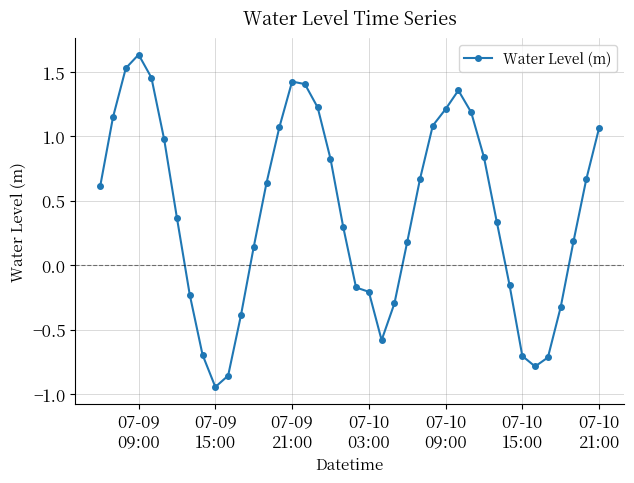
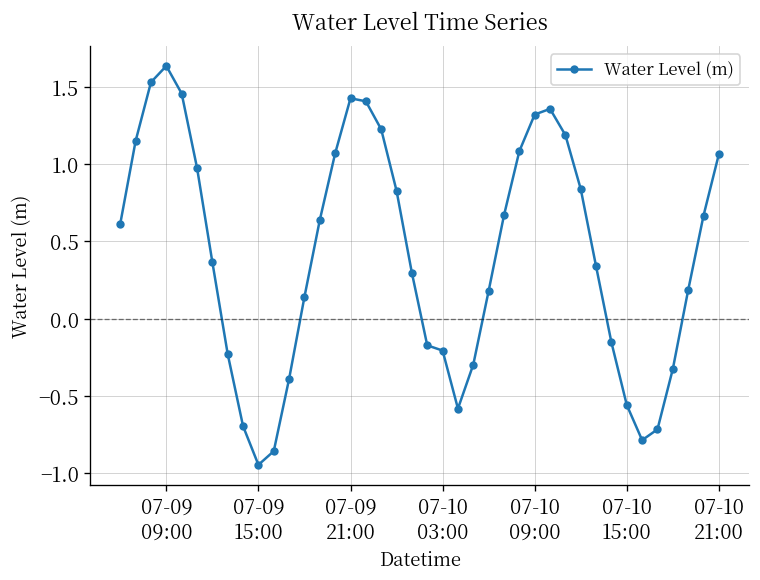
07-10 09:00: 1.21 -> 1.32
07-10 15:00: -0.70 -> -0.56
